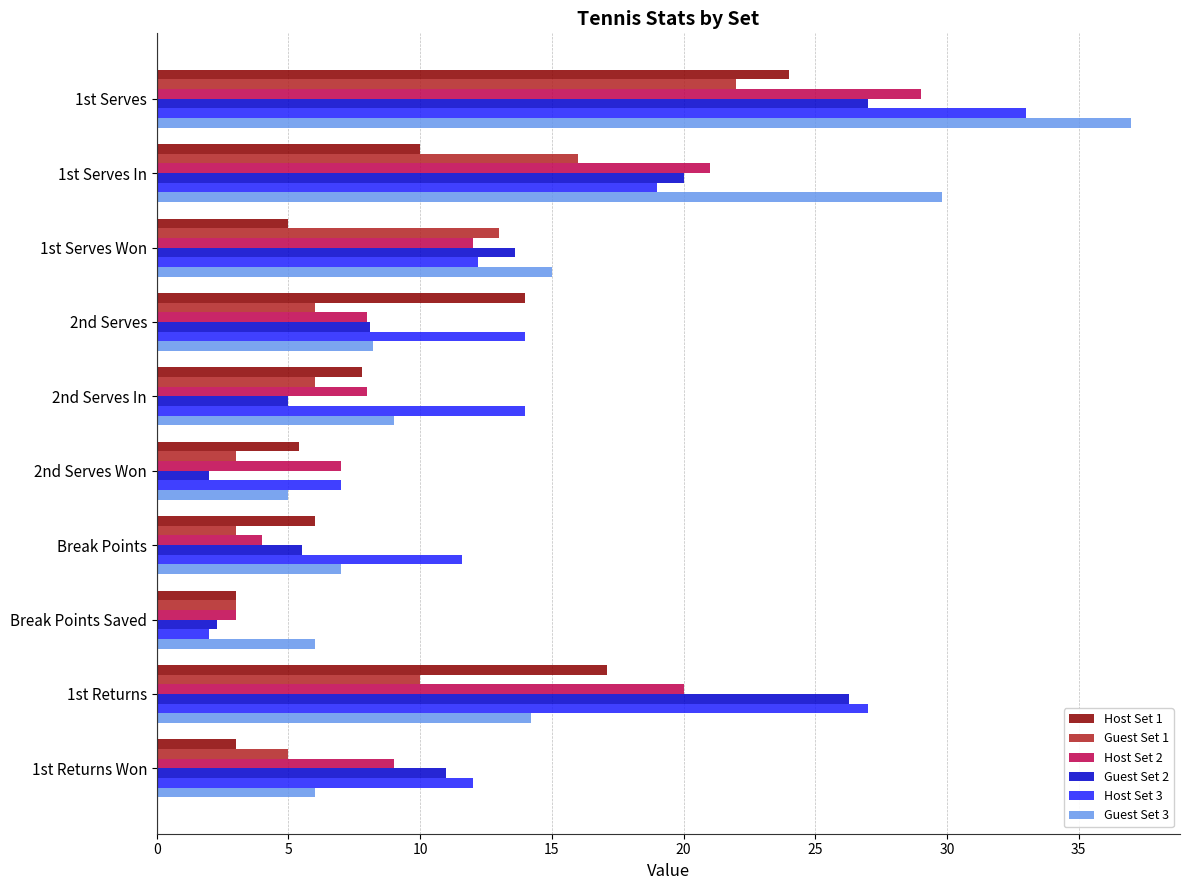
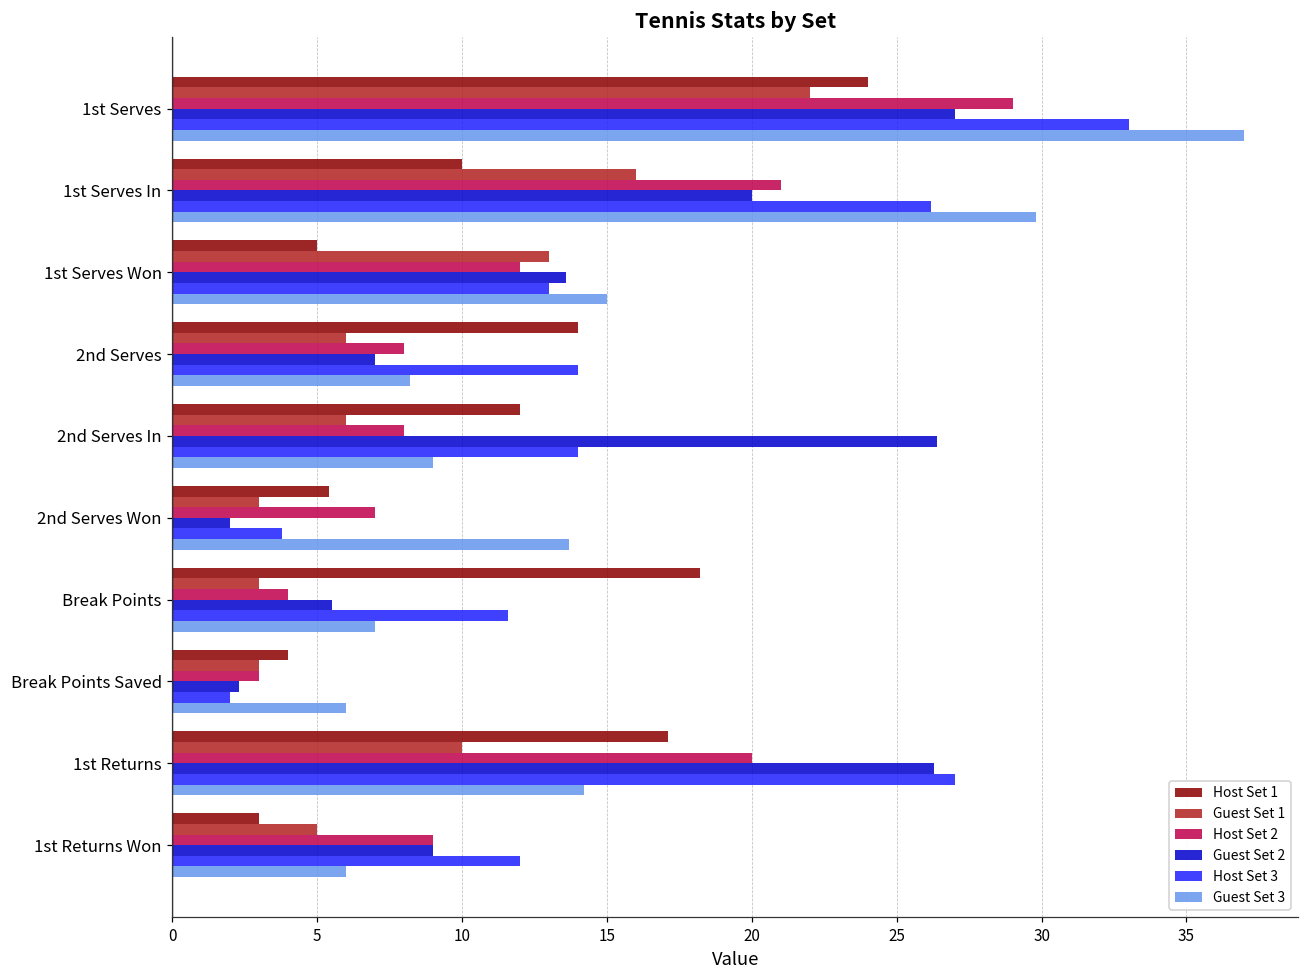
Host Set 3, 1st Serves In: 19.0 -> 26.2
Host Set 3, 1st Serves Won: 12.2 -> 13.0
Guest Set 2, 2nd Serves: 8.1 -> 7.0
Host Set 1, 2nd Serves In: 7.8 -> 12.0
Guest Set 2, 2nd Serves In: 5.0 -> 26.4
Host Set 3, 2nd Serves Won: 7.0 -> 3.8
Guest Set 3, 2nd Serves Won: 5.0 -> 13.7
Host Set 1, Break Points: 6.0 -> 18.2
Host Set 1, Break Points Saved: 3 -> 4
Guest Set 2, 1st Returns Won: 11 -> 9
